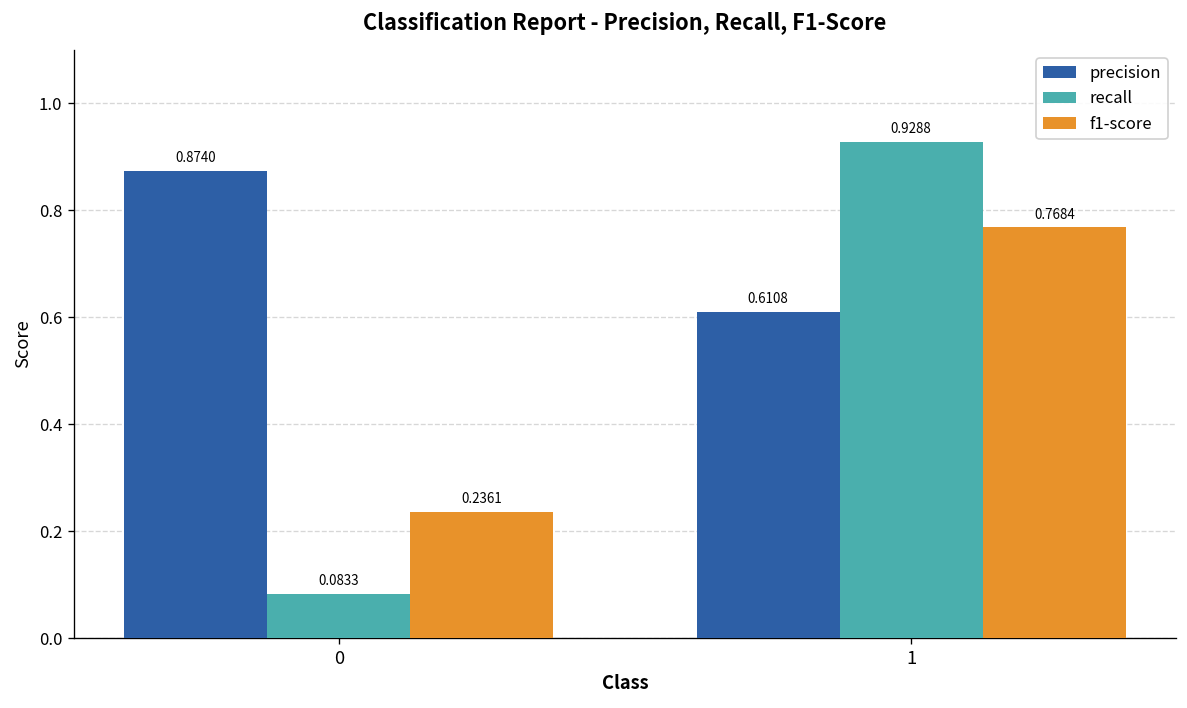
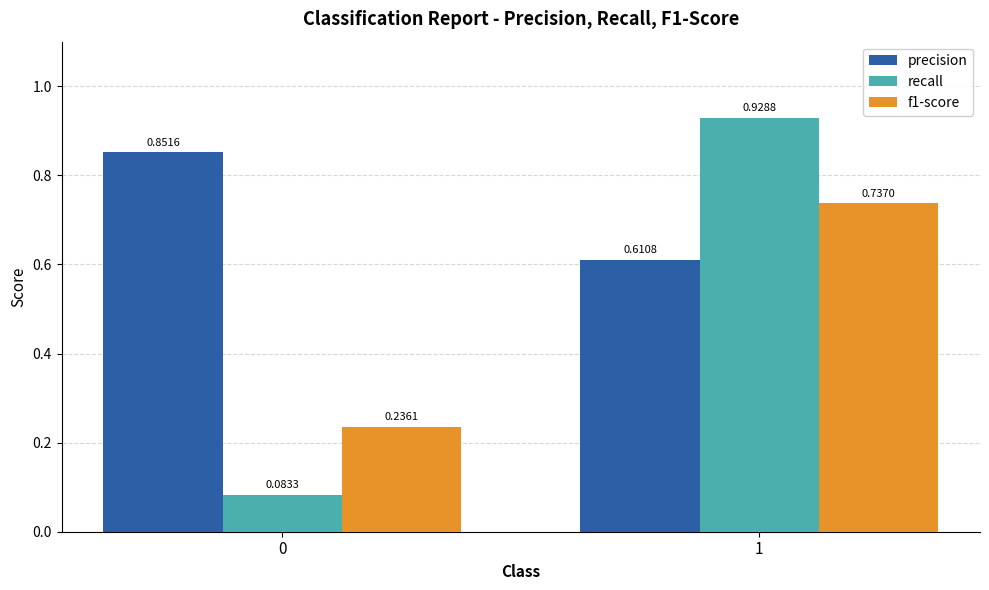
precision, 0: 0.8740 -> 0.8516
f1-score, 1: 0.7684 -> 0.7370
